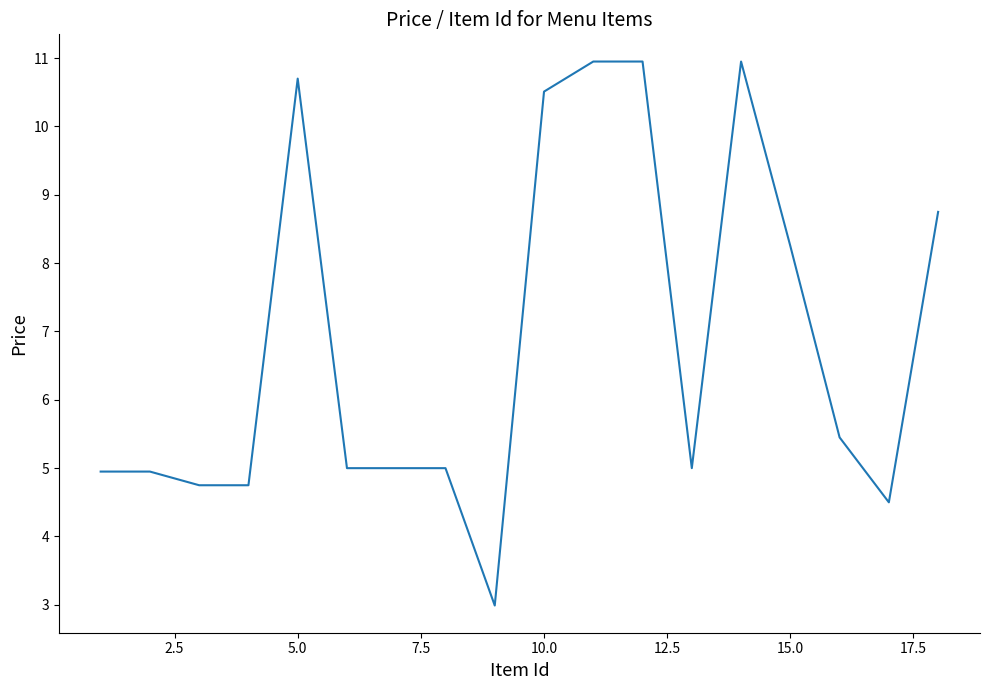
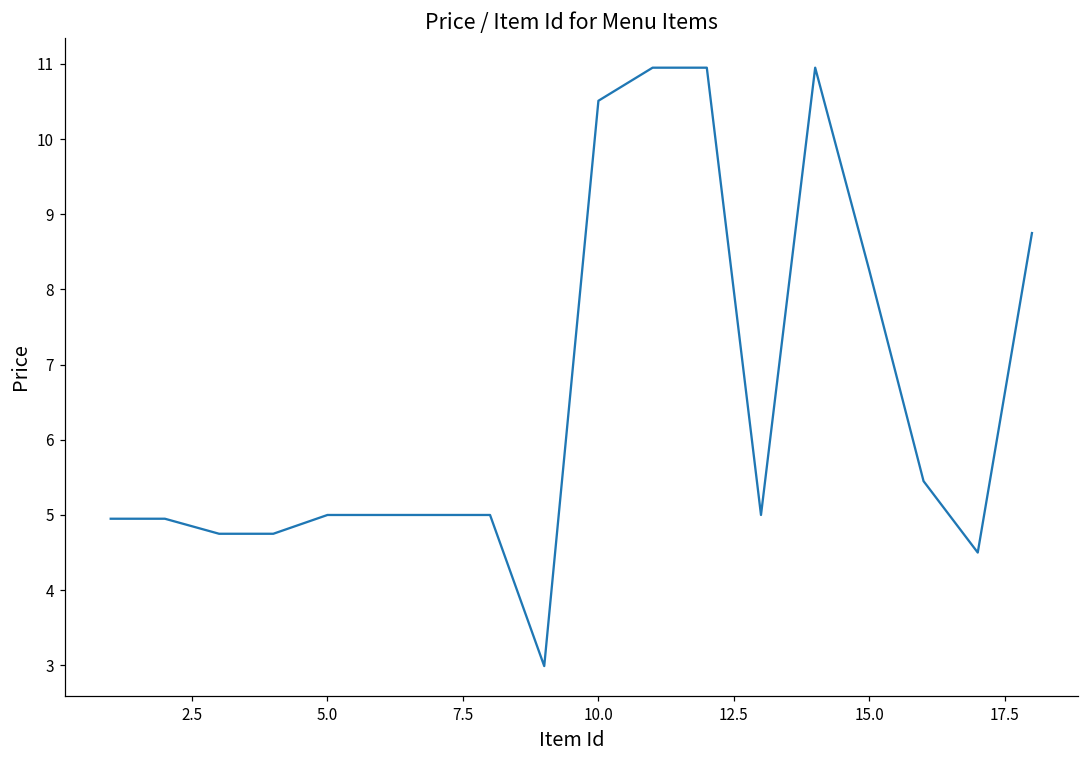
5.0: 10.7 -> 5.0
